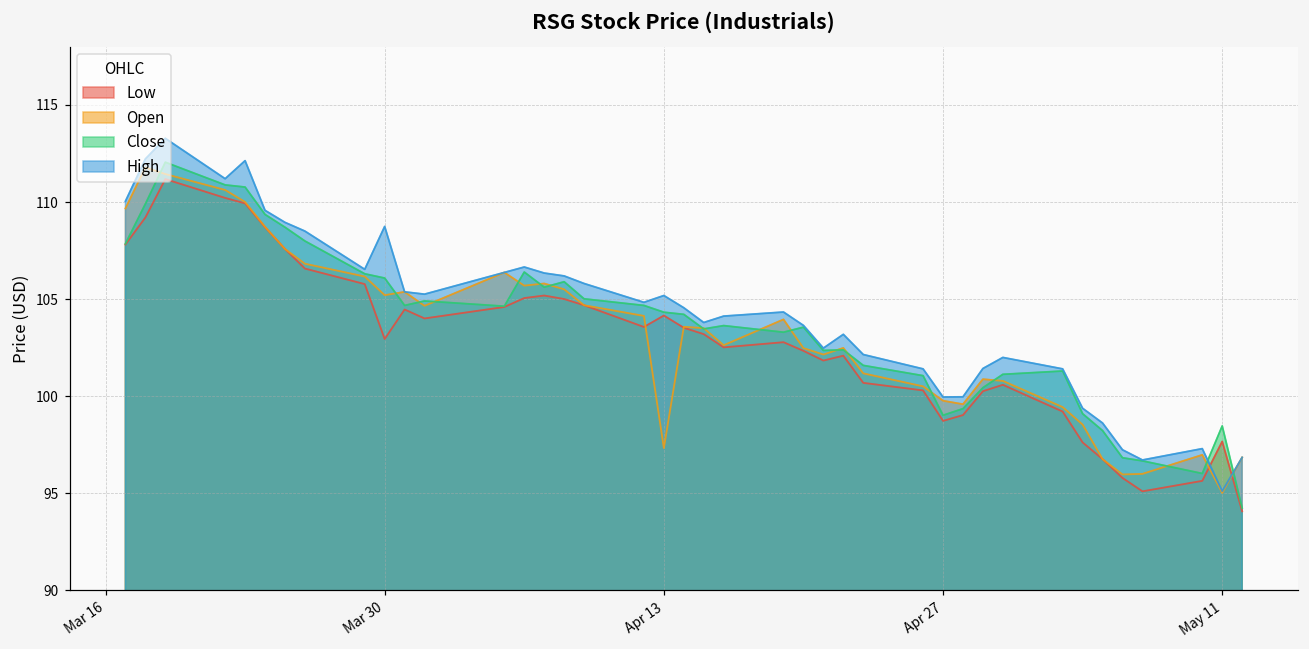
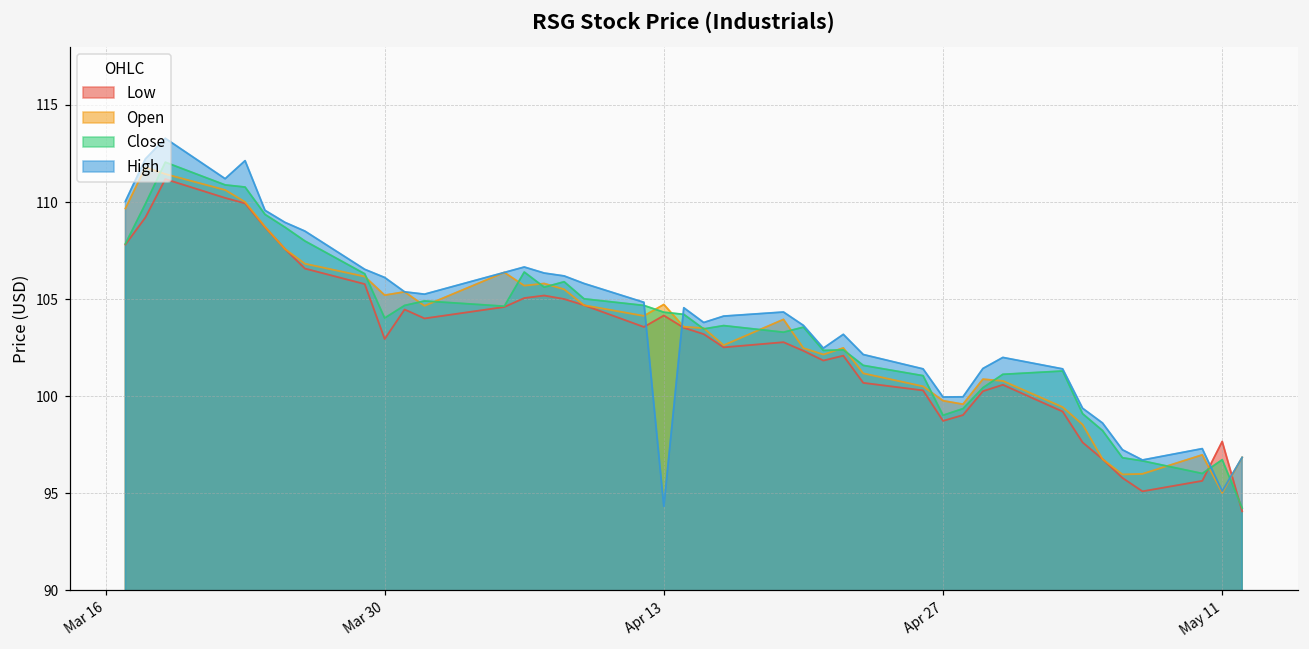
Close, Mar 30: 106.1 -> 104.0
High, Mar 30: 108.7 -> 106.1
Open, Apr 13: 97.3 -> 104.7
High, Apr 13: 105.2 -> 94.3
Close, May 11: 98.5 -> 96.7
